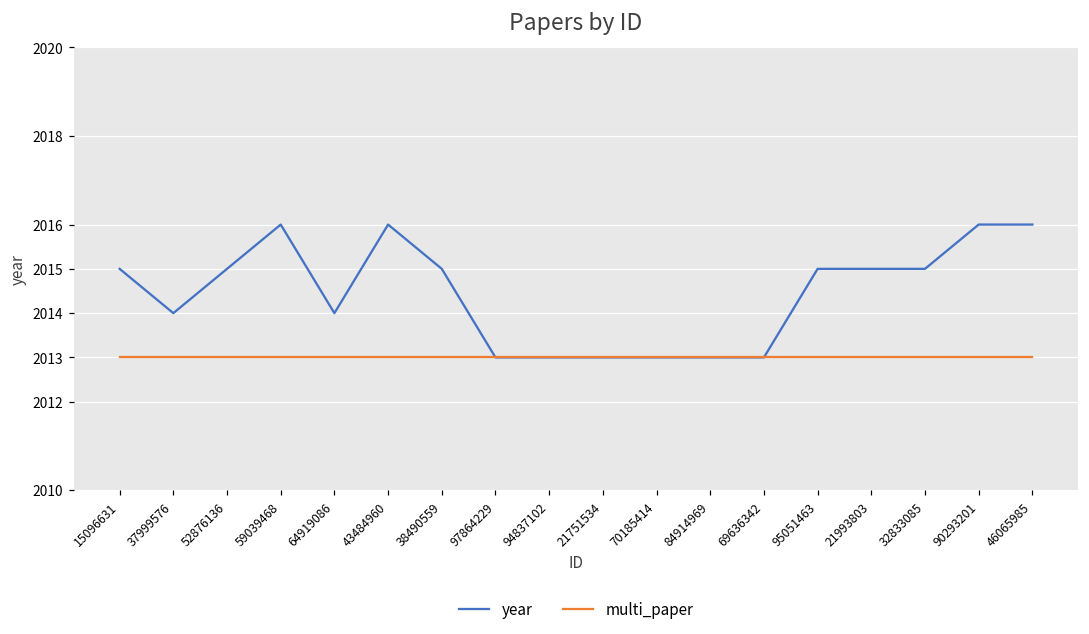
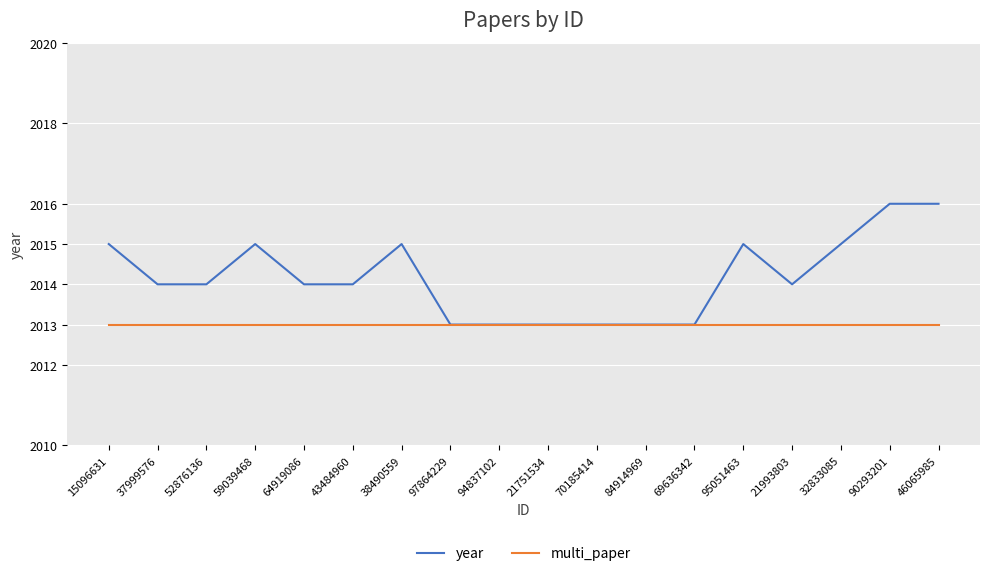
year, 52876136: 2015 -> 2014
year, 59039468: 2016 -> 2015
year, 43484960: 2016 -> 2014
year, 21993803: 2015 -> 2014
